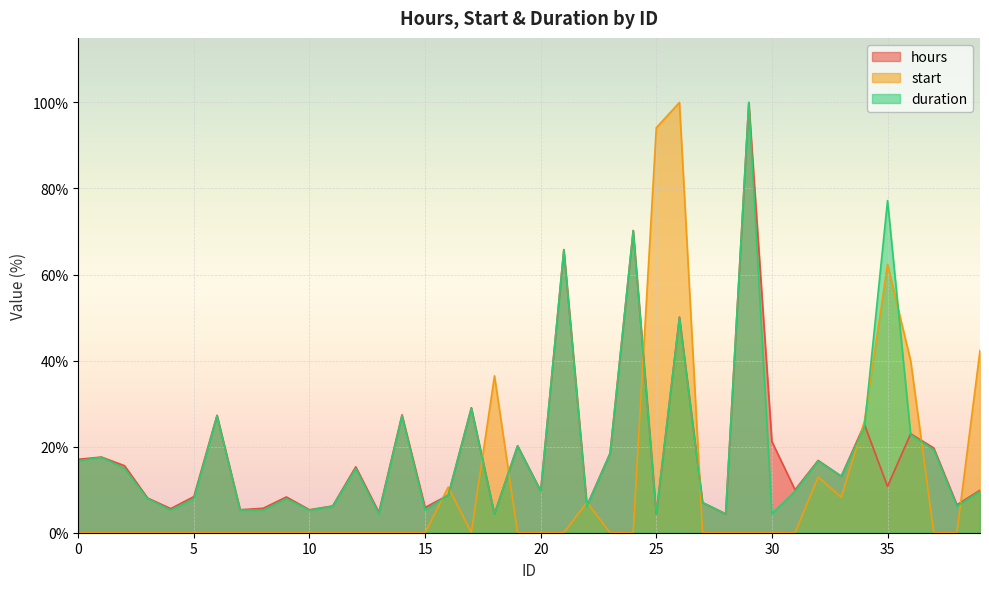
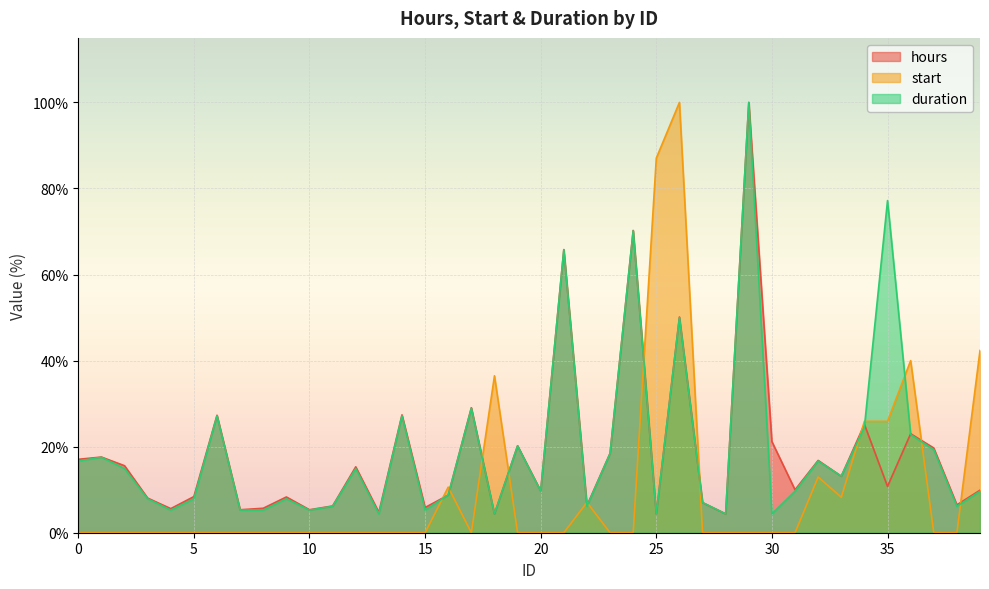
start, 25: 94% -> 87%
start, 35: 62% -> 26%
